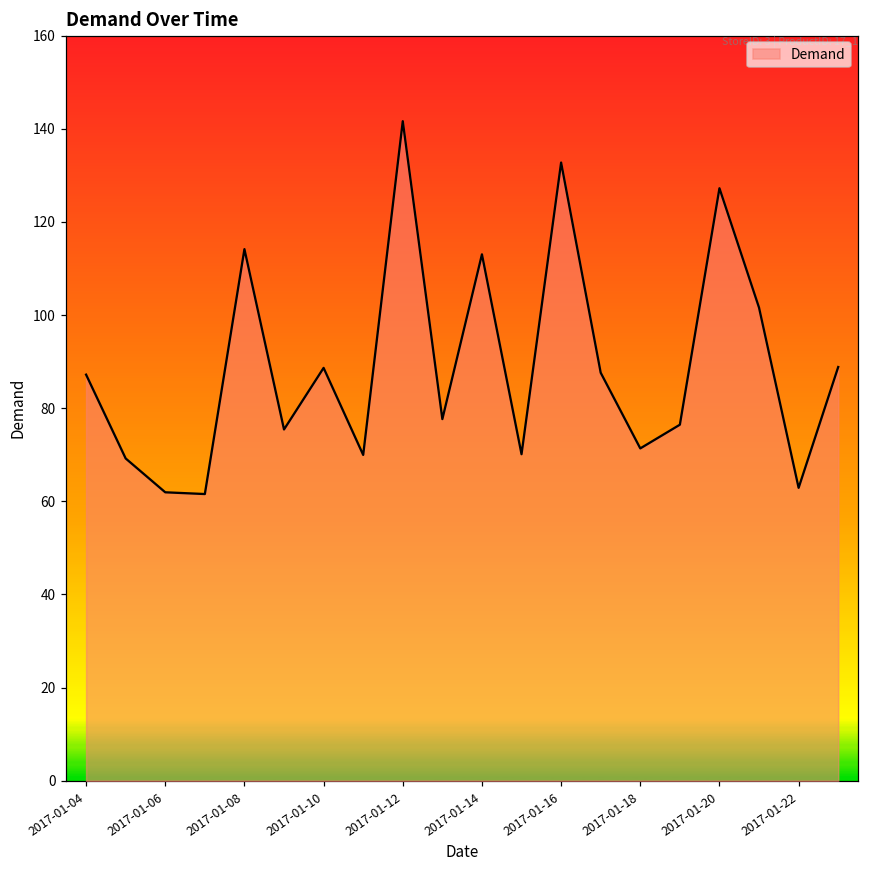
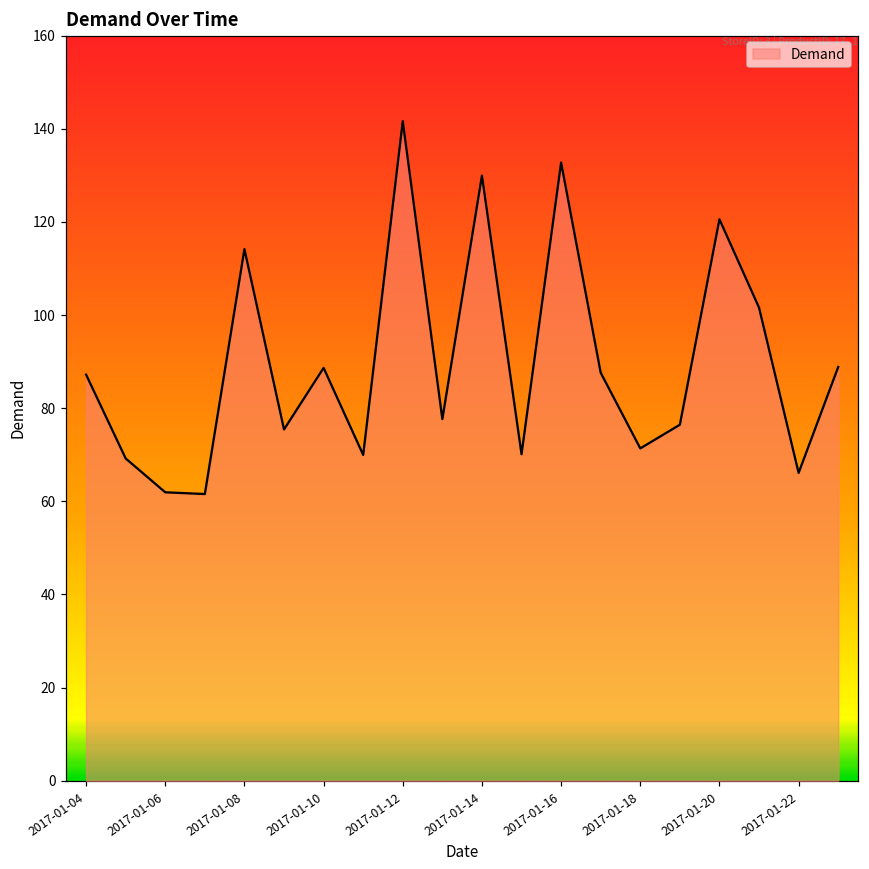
2017-01-14: 113 -> 130
2017-01-20: 127 -> 121
2017-01-22: 63 -> 66
